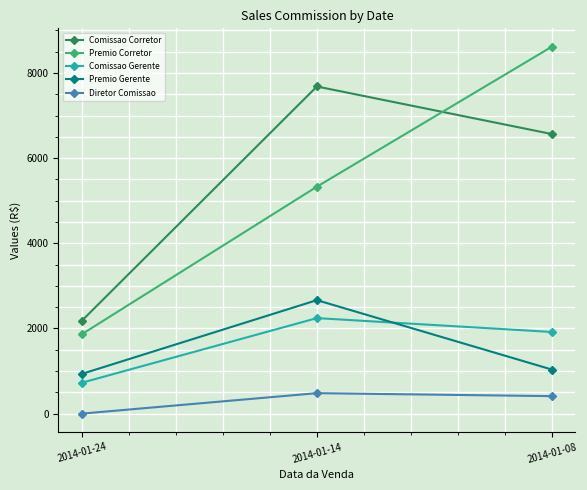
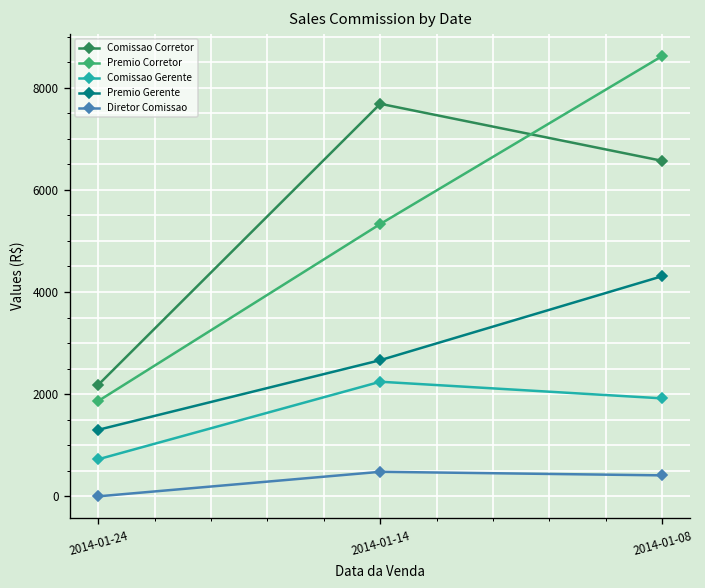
Premio Gerente, 2014-01-24: 900 -> 1300
Premio Gerente, 2014-01-08: 1000 -> 4300
